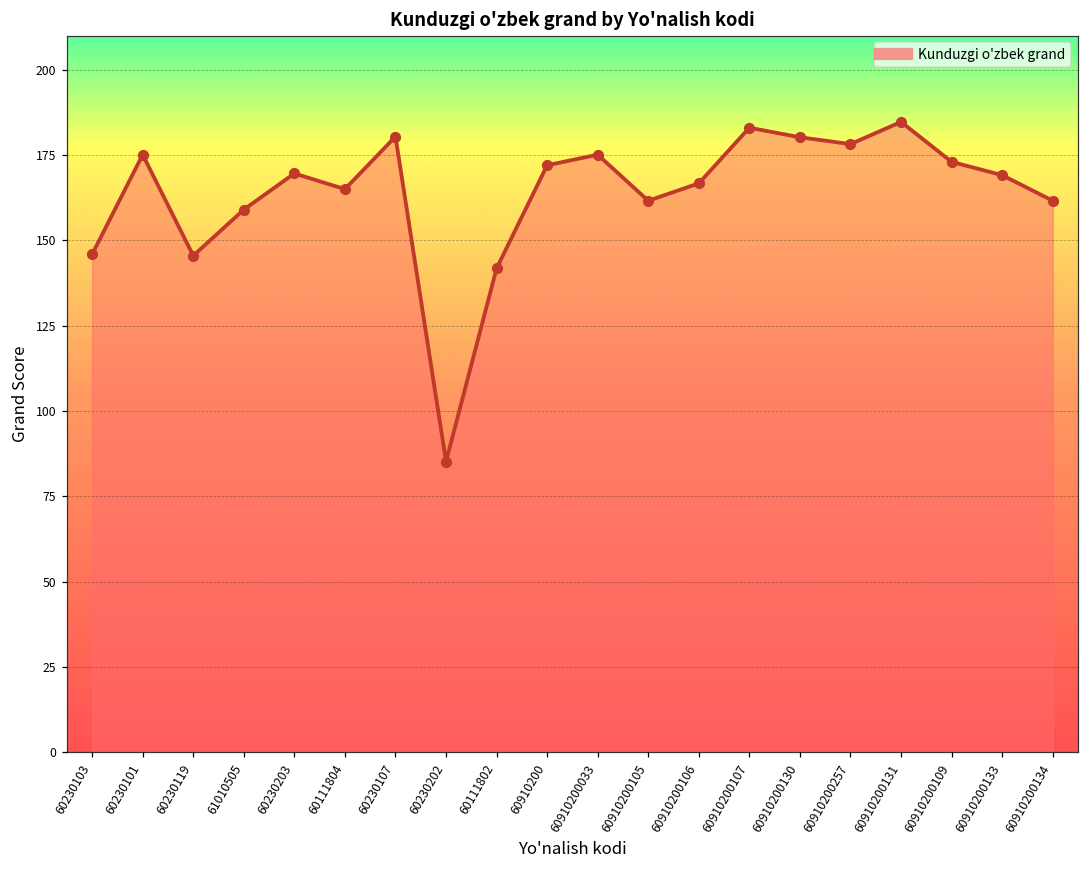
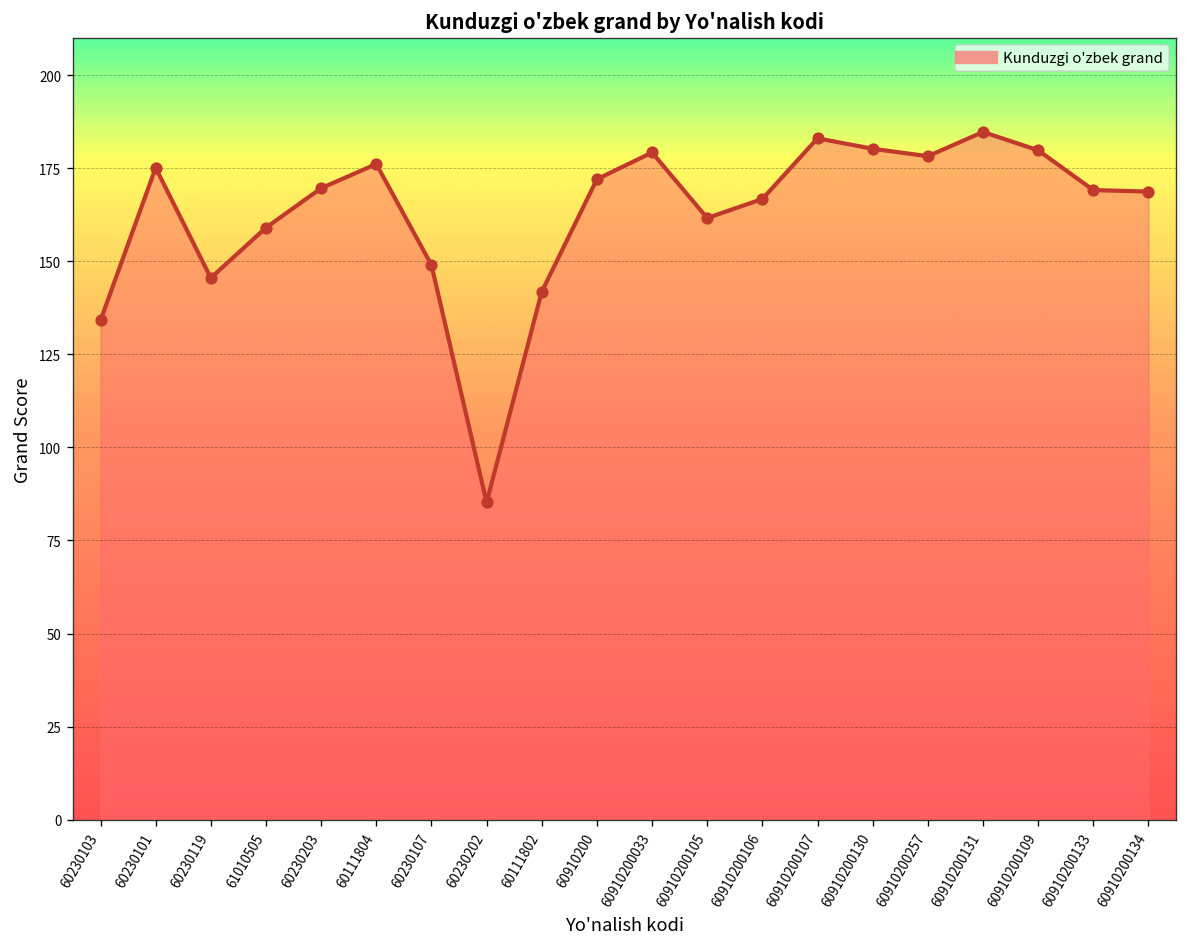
60230103: 146 -> 134
60111804: 165 -> 176
60230107: 180 -> 149
60910200033: 175 -> 179
60910200109: 173 -> 180
60910200134: 162 -> 169
